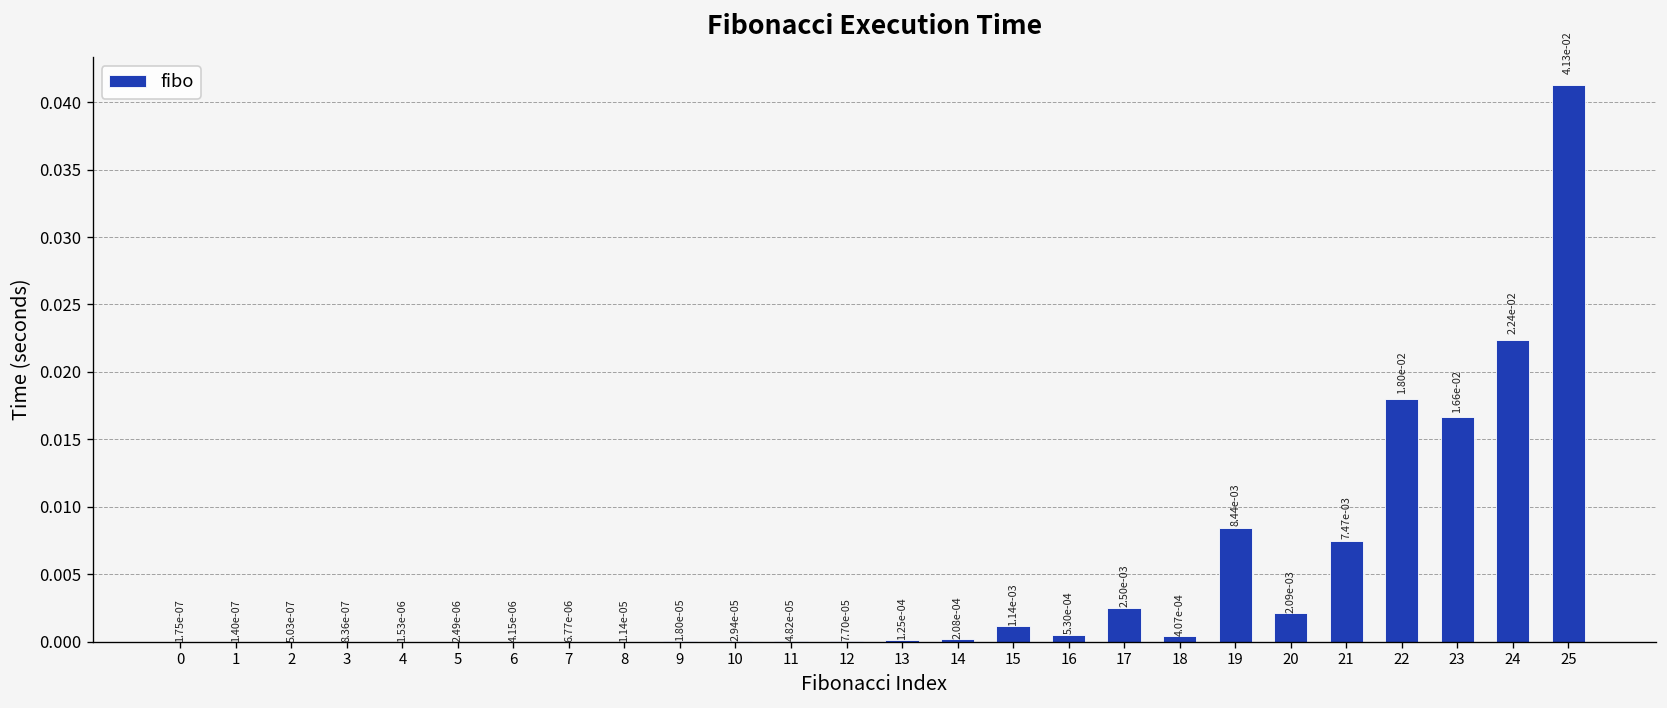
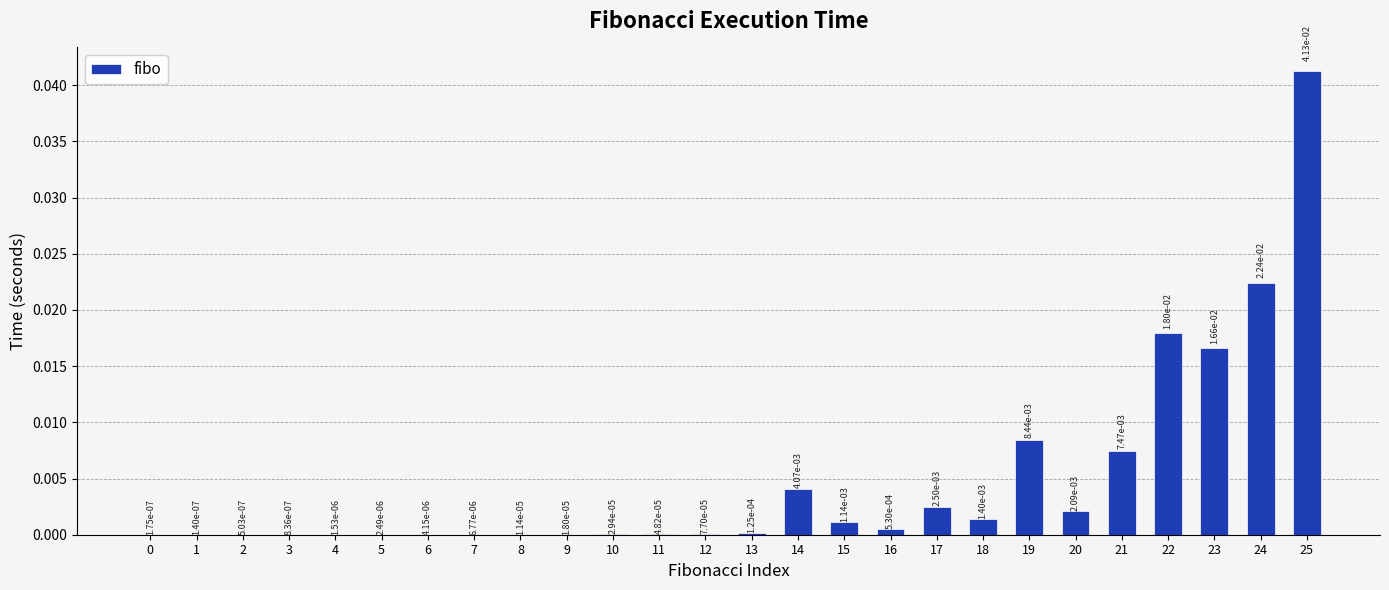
14: 2.08e-04 -> 4.07e-03
18: 4.07e-04 -> 1.40e-03
